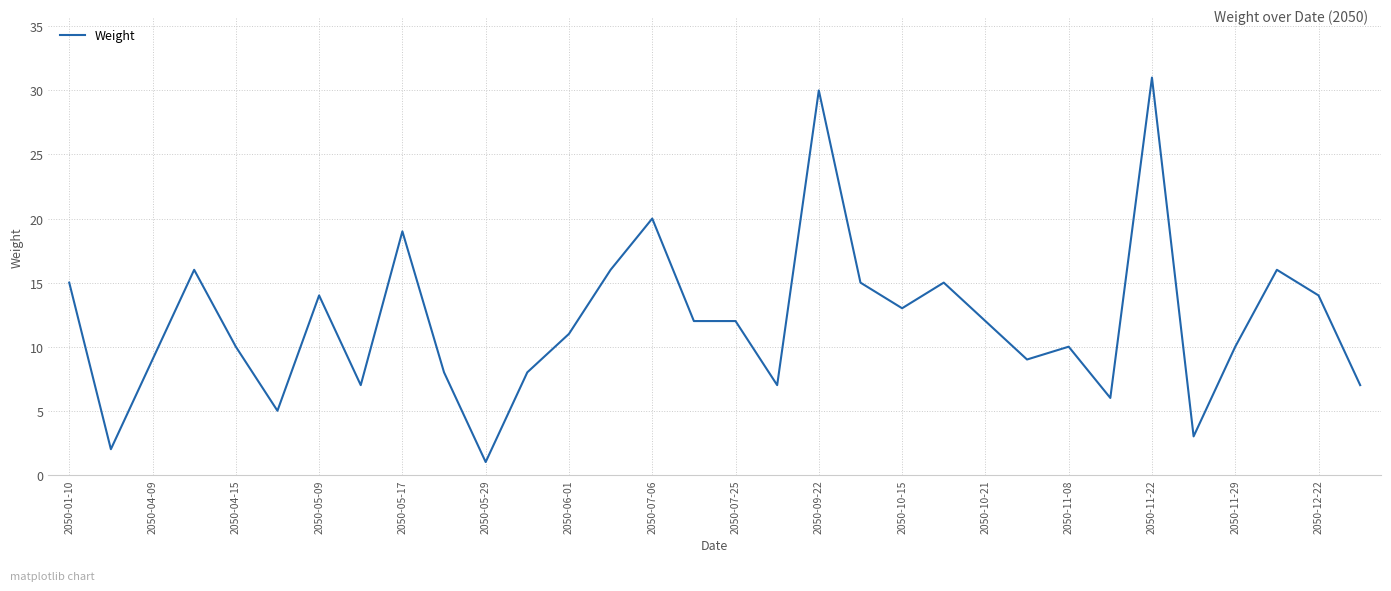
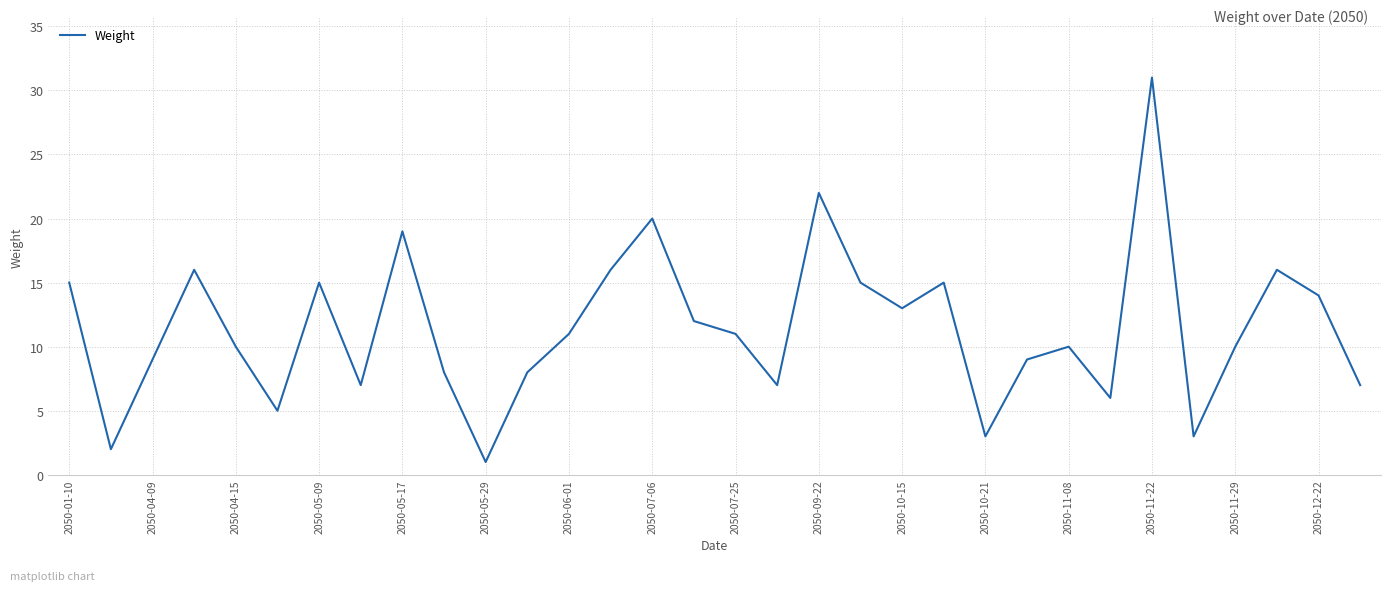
2050-05-09: 14 -> 15
2050-07-25: 12 -> 11
2050-09-22: 30 -> 22
2050-10-21: 12 -> 3
